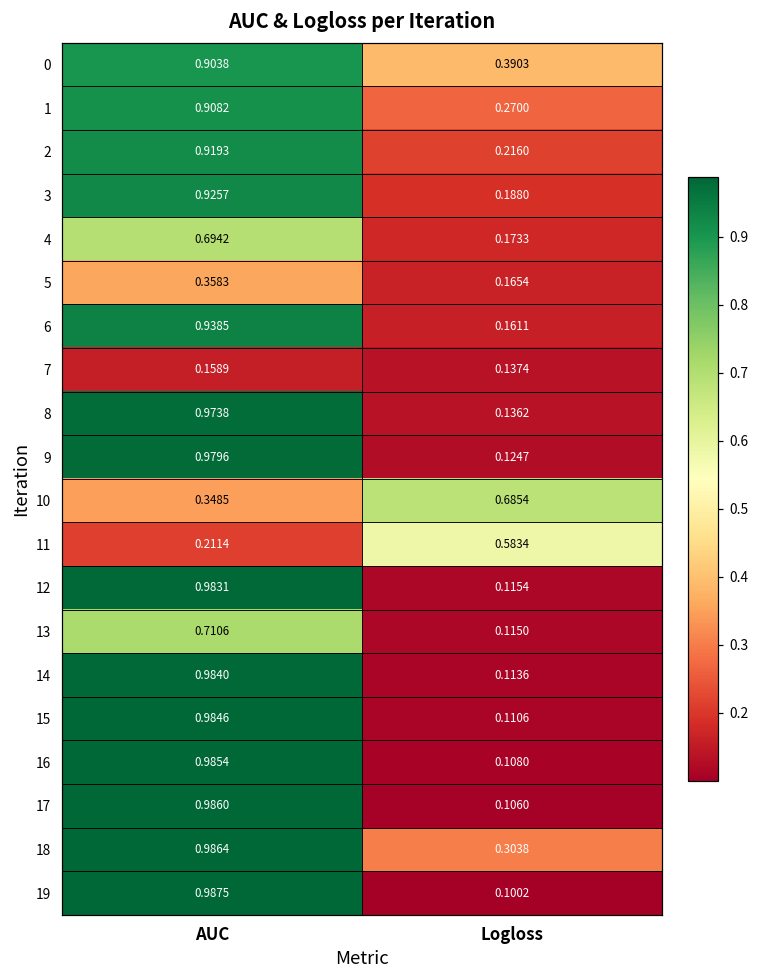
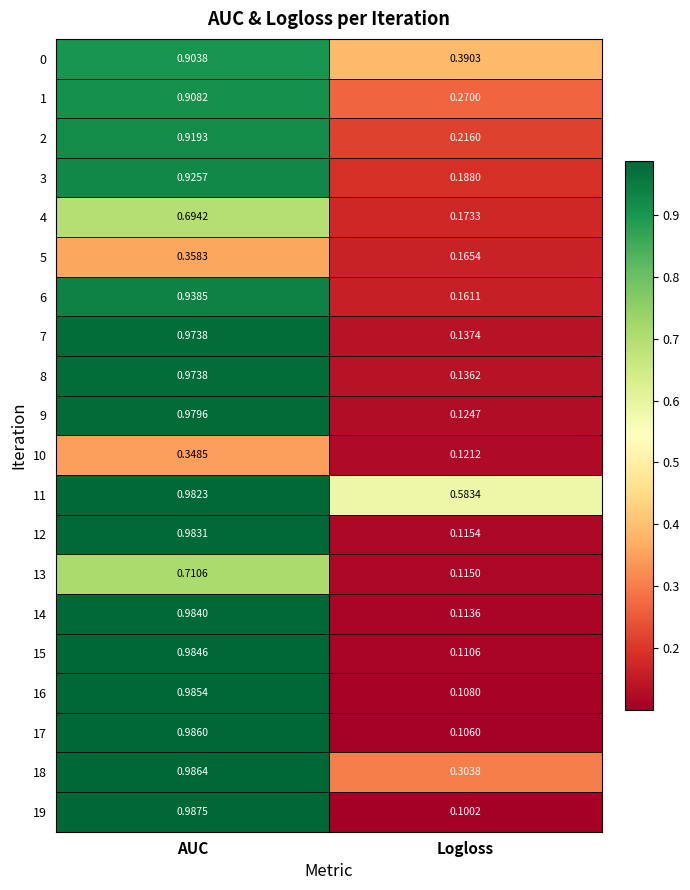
7, AUC: 0.1589 -> 0.9738
10, Logloss: 0.6854 -> 0.1212
11, AUC: 0.2114 -> 0.9823
